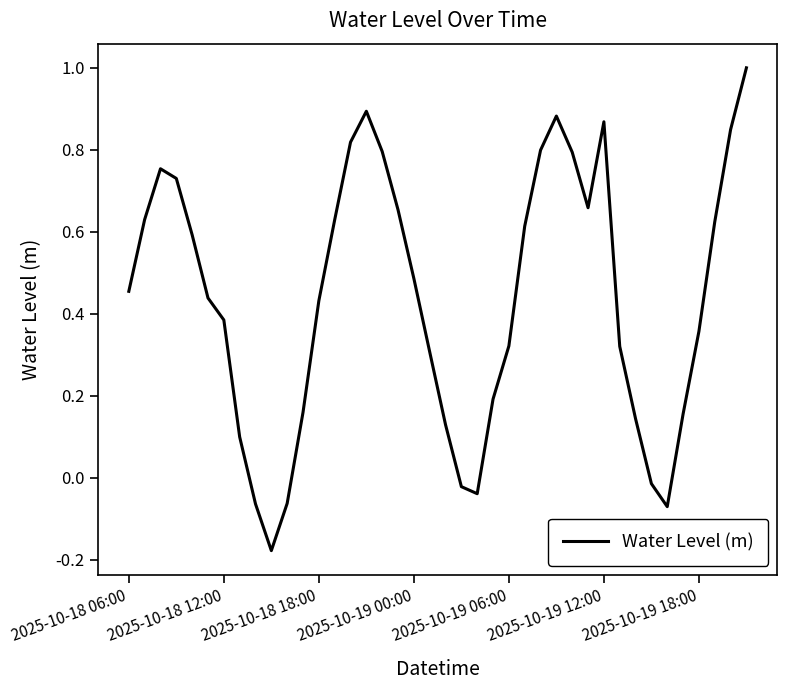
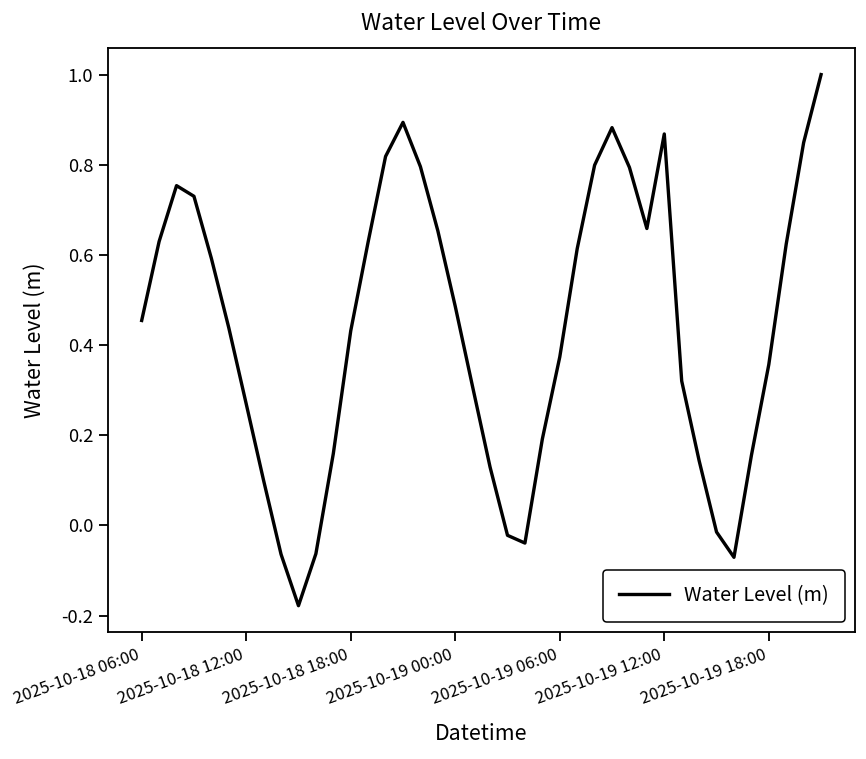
2025-10-18 12:00: 0.38 -> 0.27
2025-10-19 06:00: 0.32 -> 0.37
